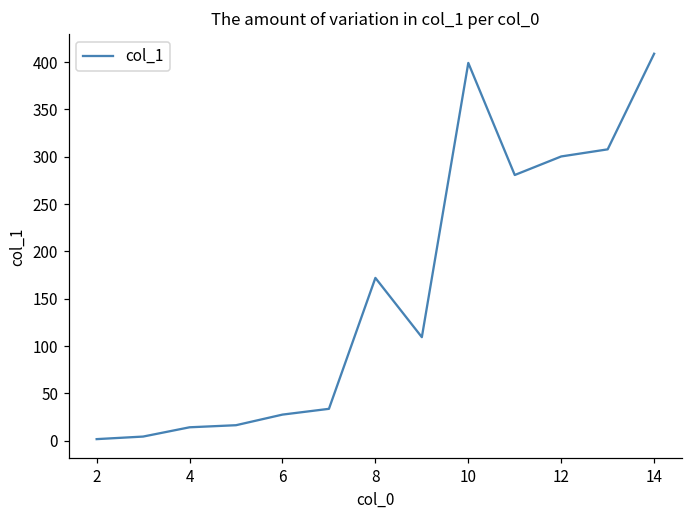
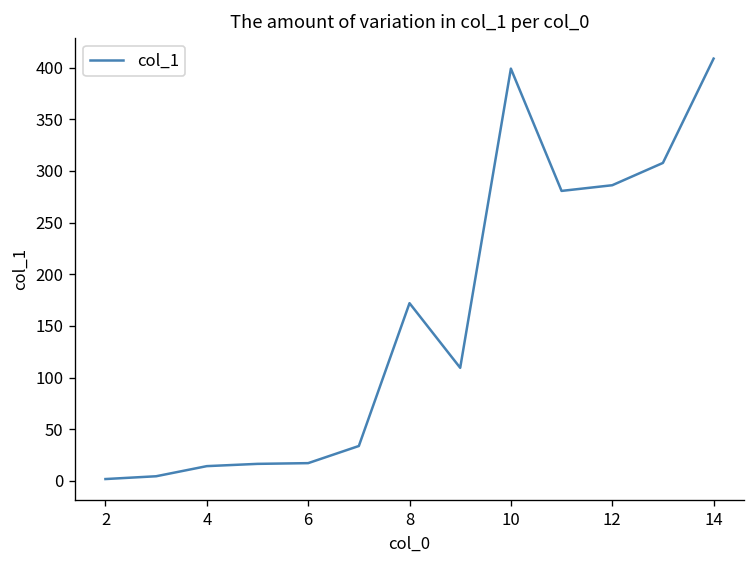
6: 30 -> 20
12: 300 -> 290
